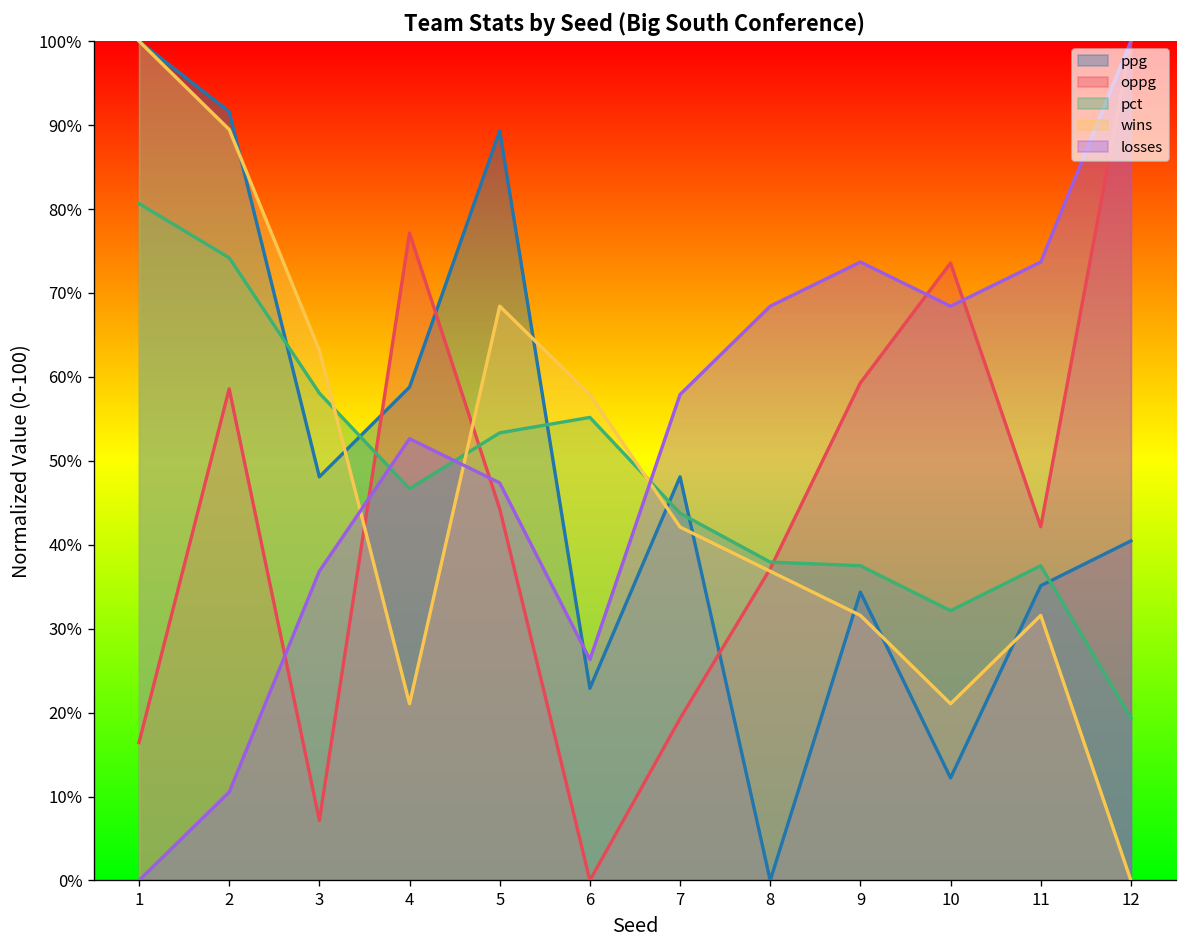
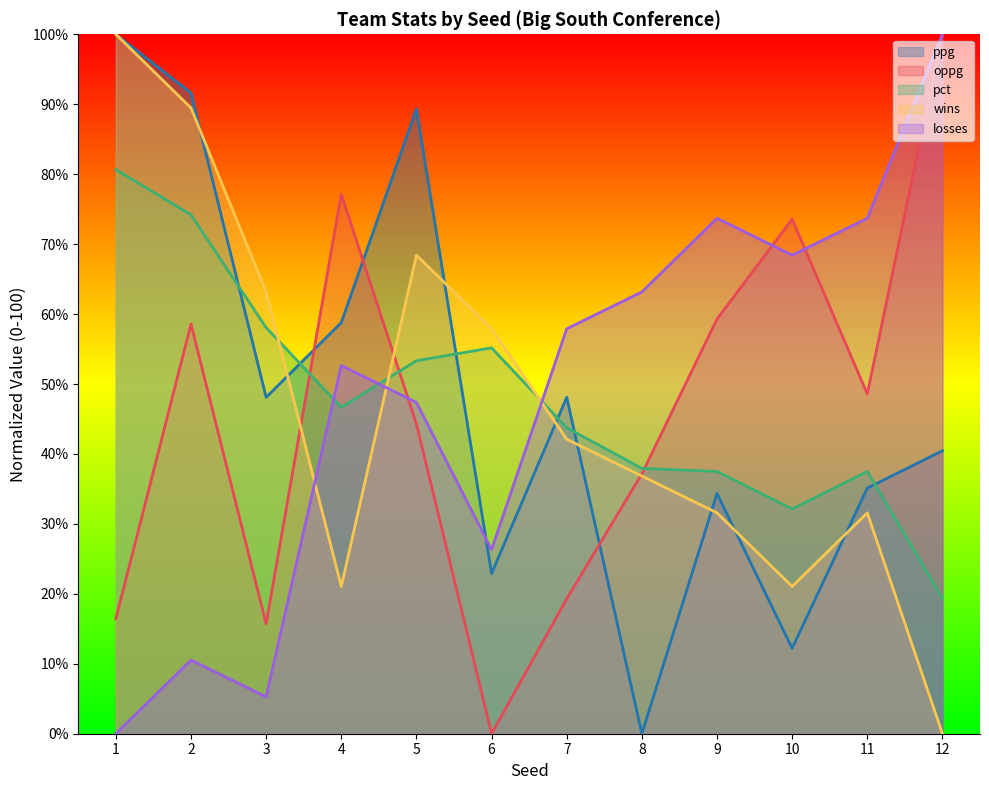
oppg, 3: 7% -> 16%
losses, 3: 37% -> 5%
losses, 8: 68% -> 63%
oppg, 11: 42% -> 49%
